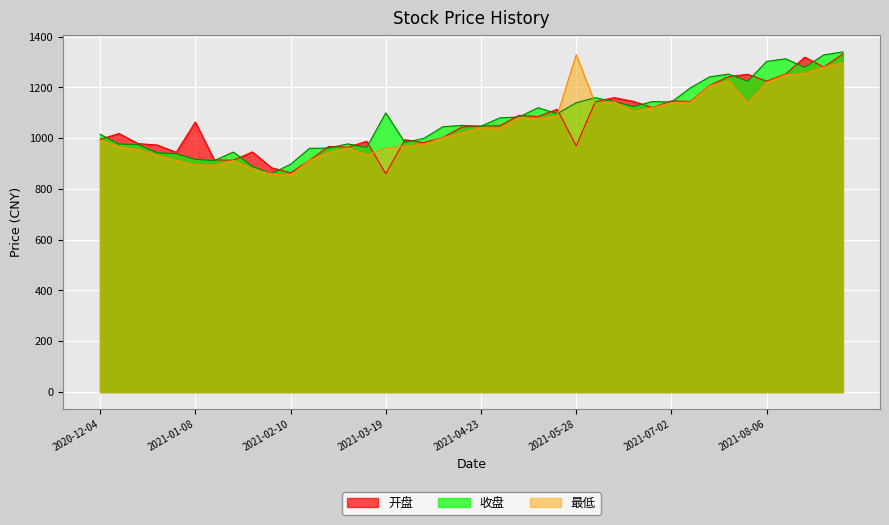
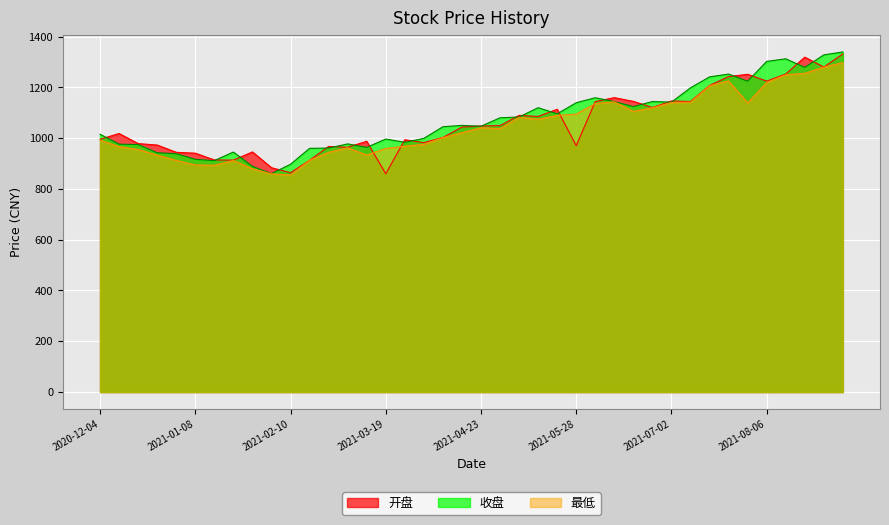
开盘, 2021-01-08: 1060 -> 940
收盘, 2021-03-19: 1100 -> 1000
最低, 2021-05-28: 1330 -> 1090
